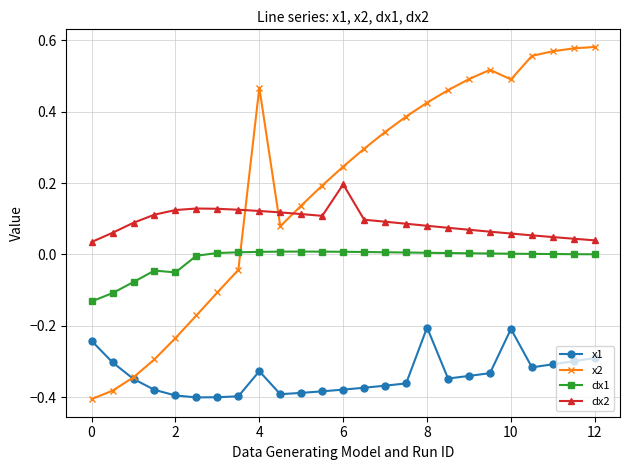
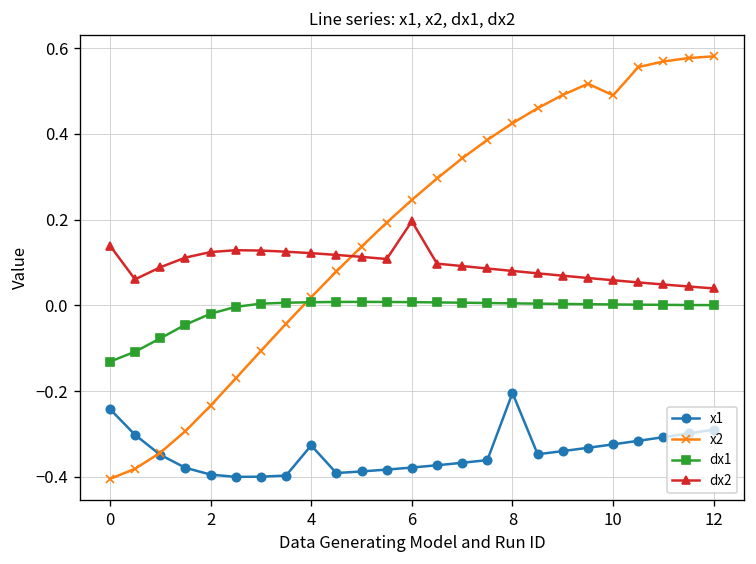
dx2, 0: 0.03 -> 0.14
dx1, 2: -0.05 -> -0.02
x2, 4: 0.47 -> 0.02
x1, 10: -0.21 -> -0.32
